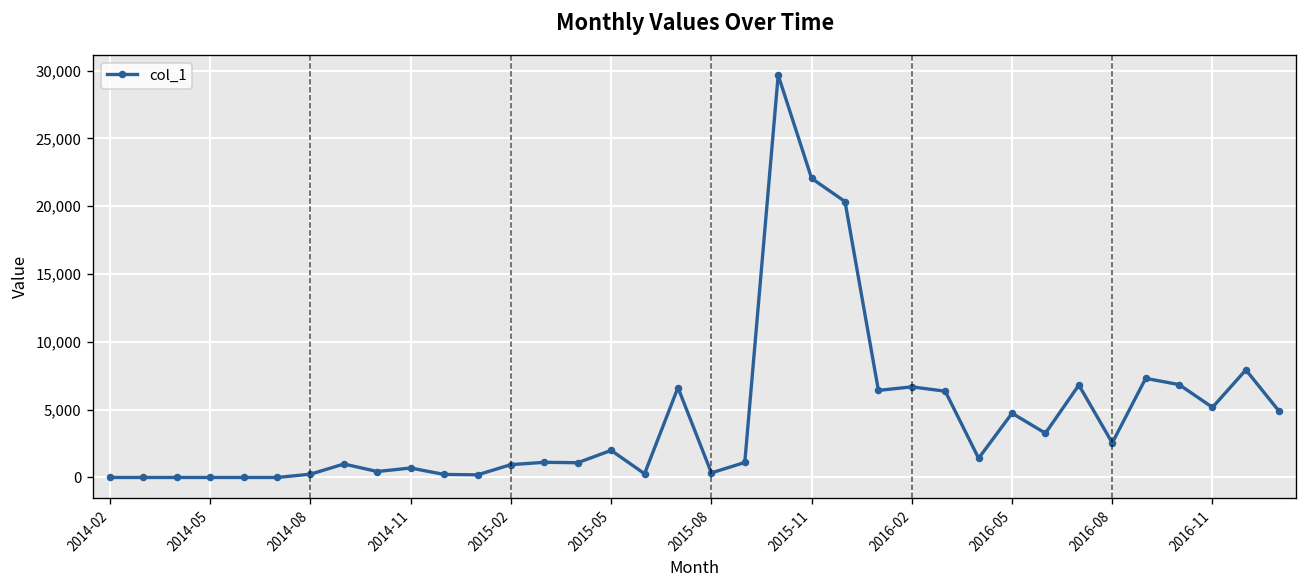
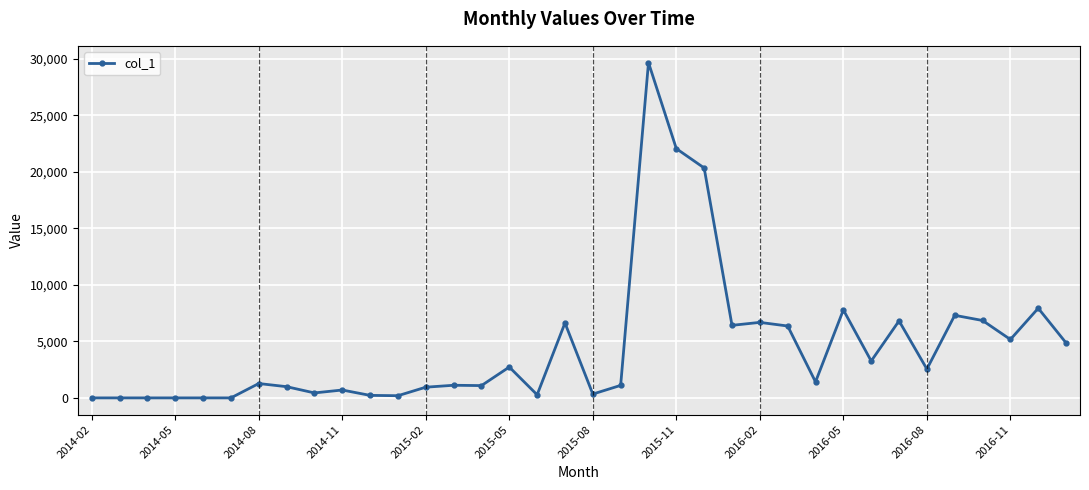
2014-08: 200 -> 1,300
2015-05: 2,000 -> 2,700
2016-05: 4,700 -> 7,800
